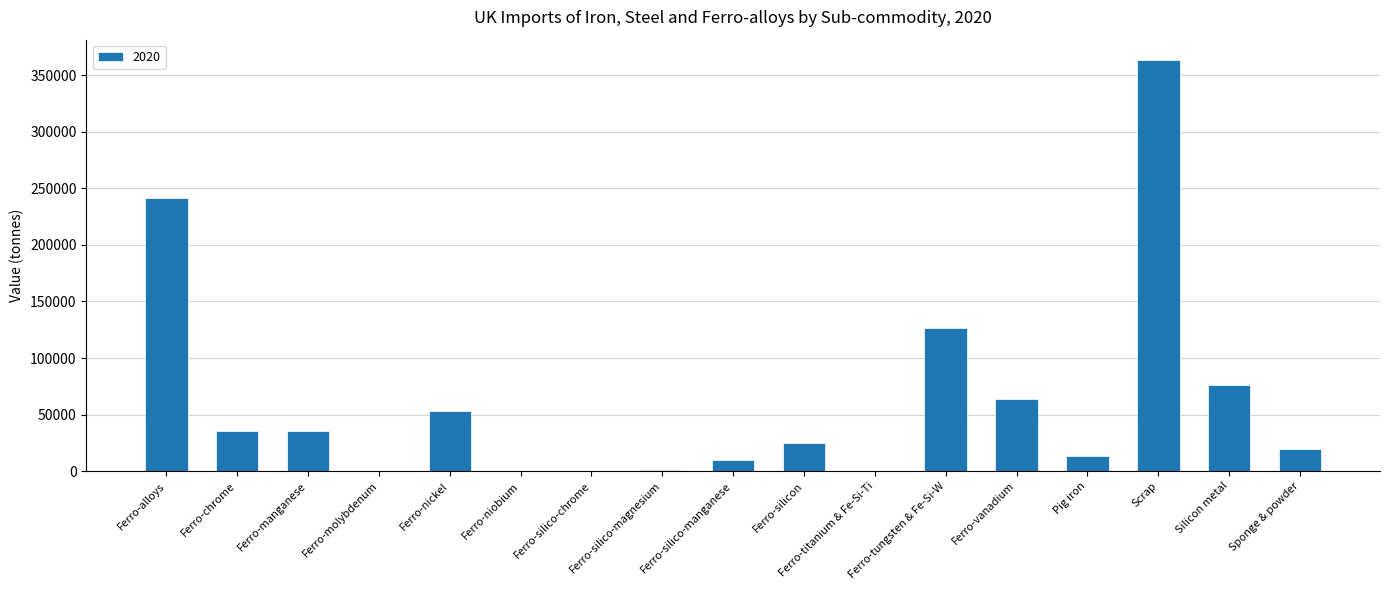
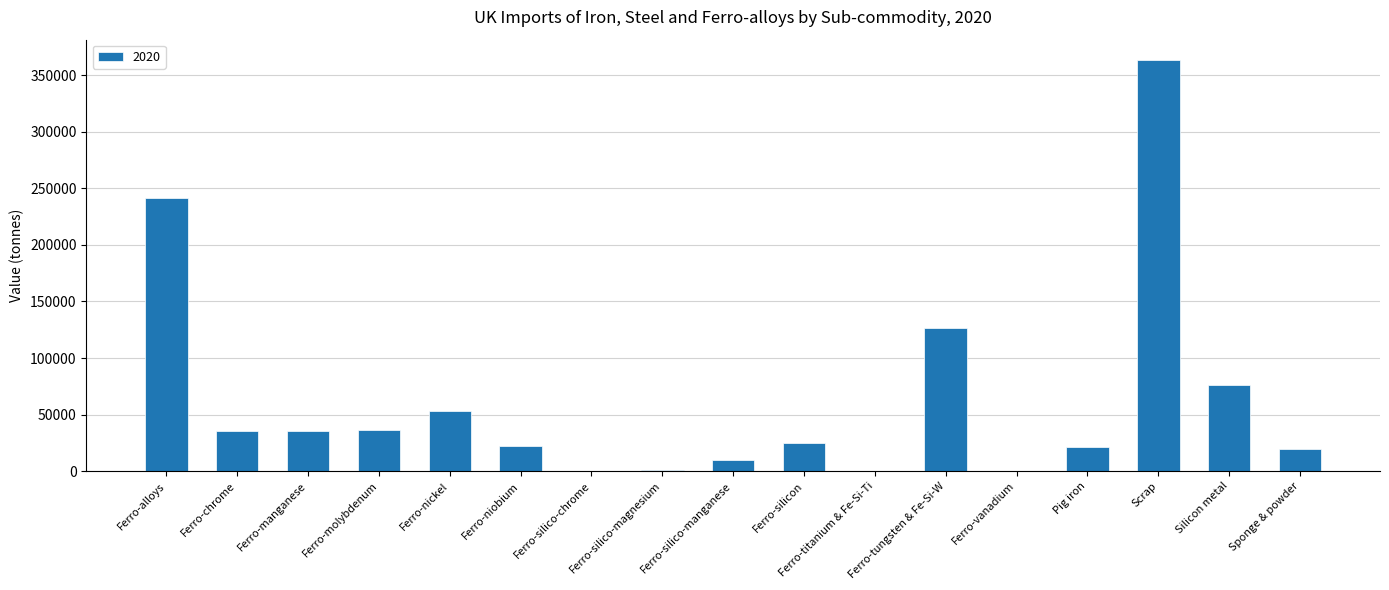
Ferro-molybdenum: 0 -> 36000
Ferro-niobium: 0 -> 22000
Ferro-vanadium: 64000 -> 0
Pig iron: 14000 -> 22000
